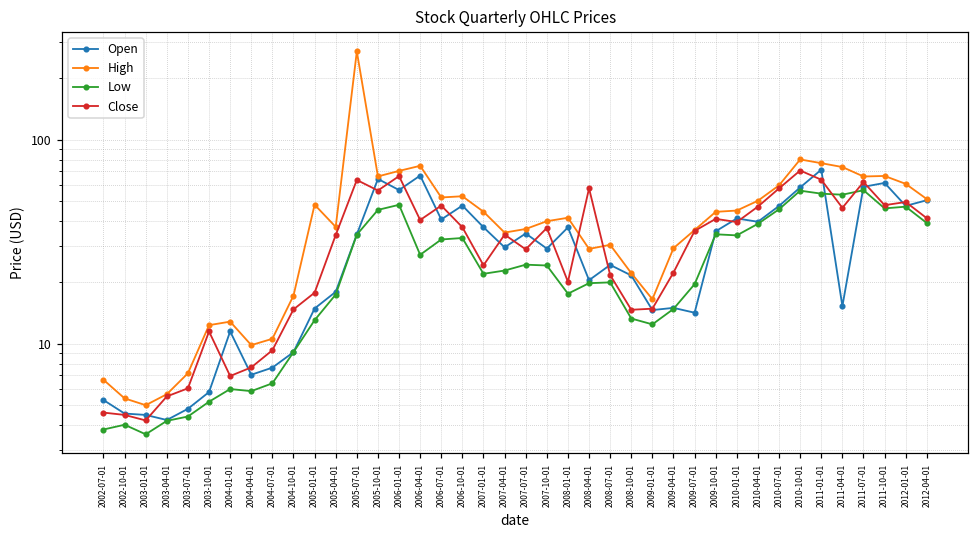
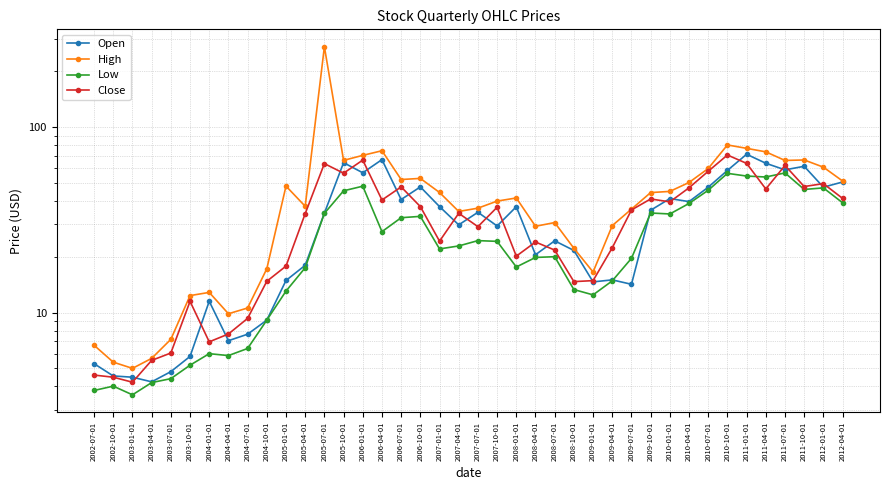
Close, 2008-04-01: 58 -> 24
Open, 2011-04-01: 15 -> 64
